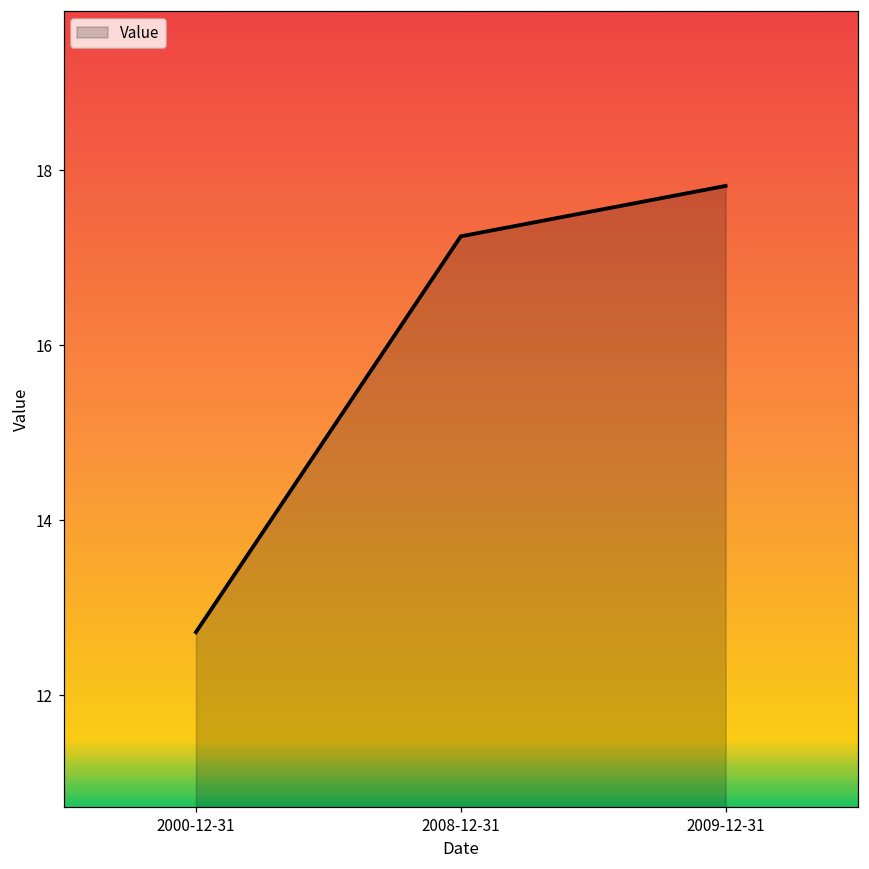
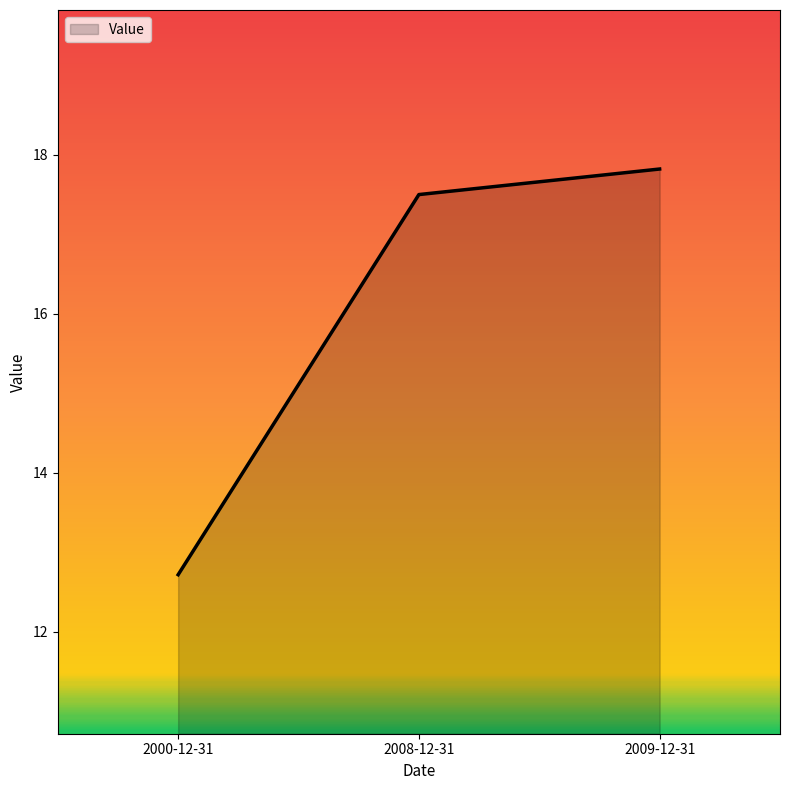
2008-12-31: 17.2 -> 17.5
